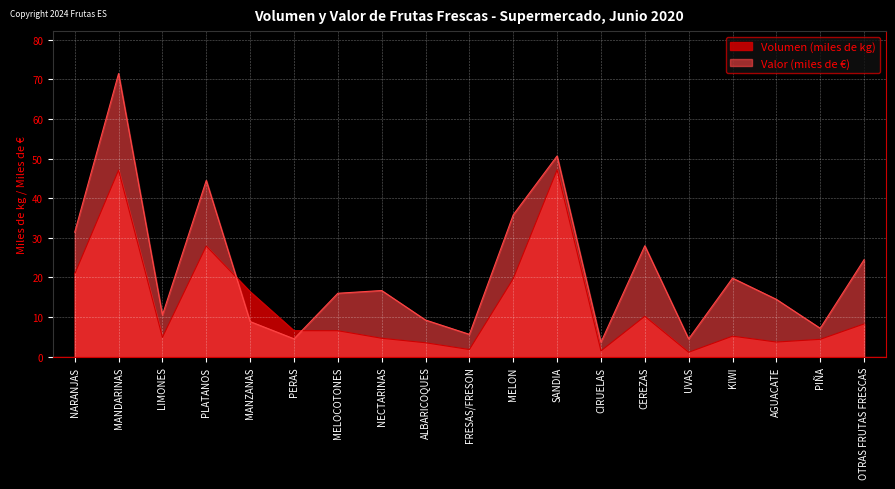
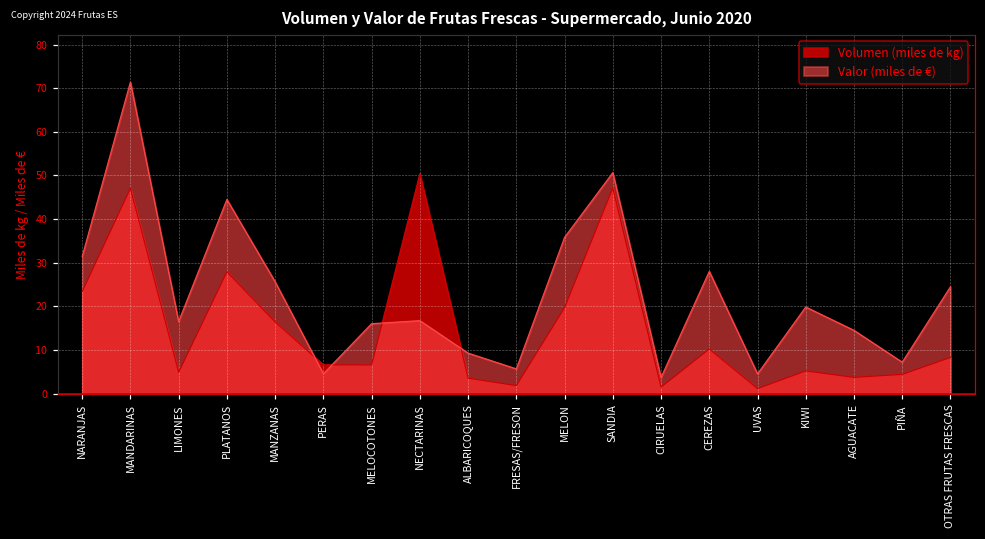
Volumen (miles de kg), NARANJAS: 21 -> 23
Valor (miles de €), LIMONES: 11 -> 17
Valor (miles de €), MANZANAS: 9 -> 26
Volumen (miles de kg), NECTARINAS: 5 -> 50
